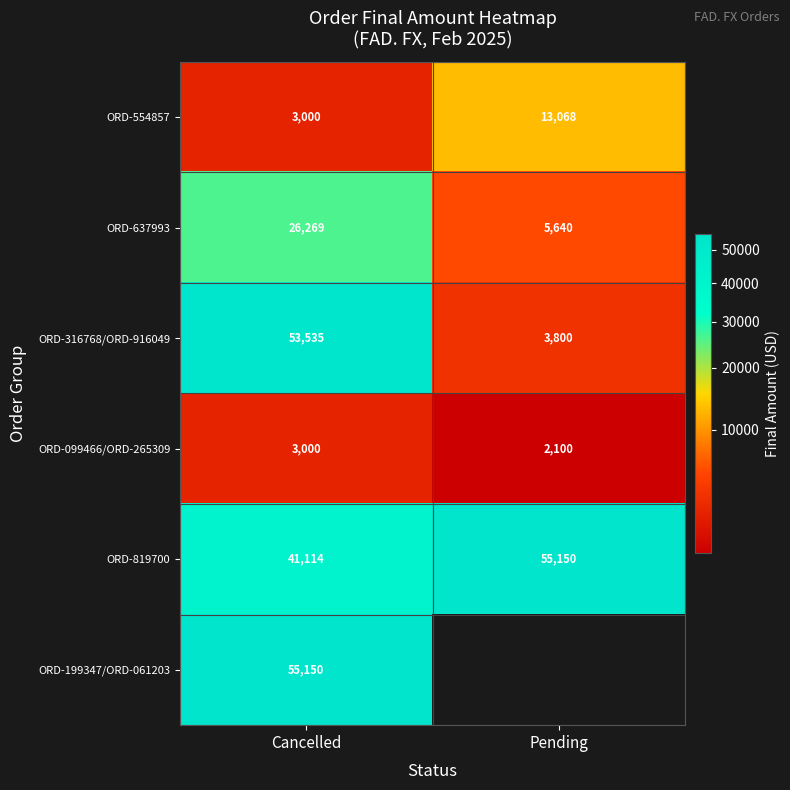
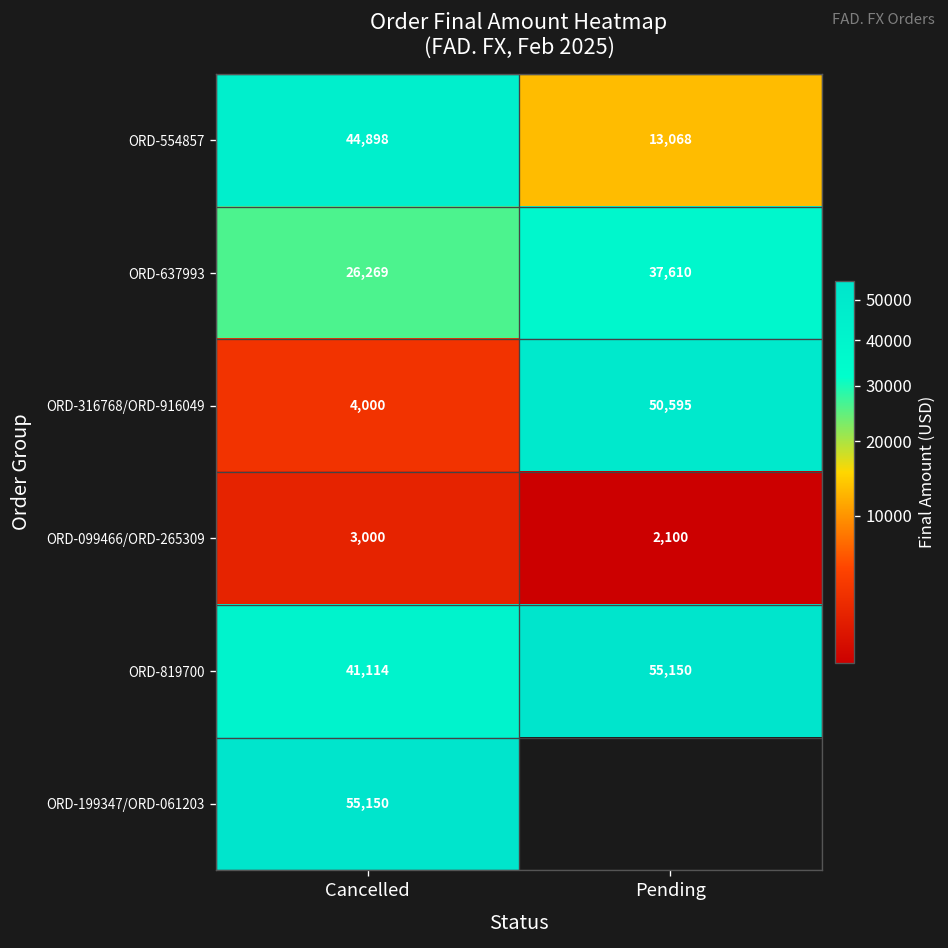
ORD-554857, Cancelled: 3,000 -> 44,898
ORD-637993, Pending: 5,640 -> 37,610
ORD-316768/ORD-916049, Cancelled: 53,535 -> 4,000
ORD-316768/ORD-916049, Pending: 3,800 -> 50,595
